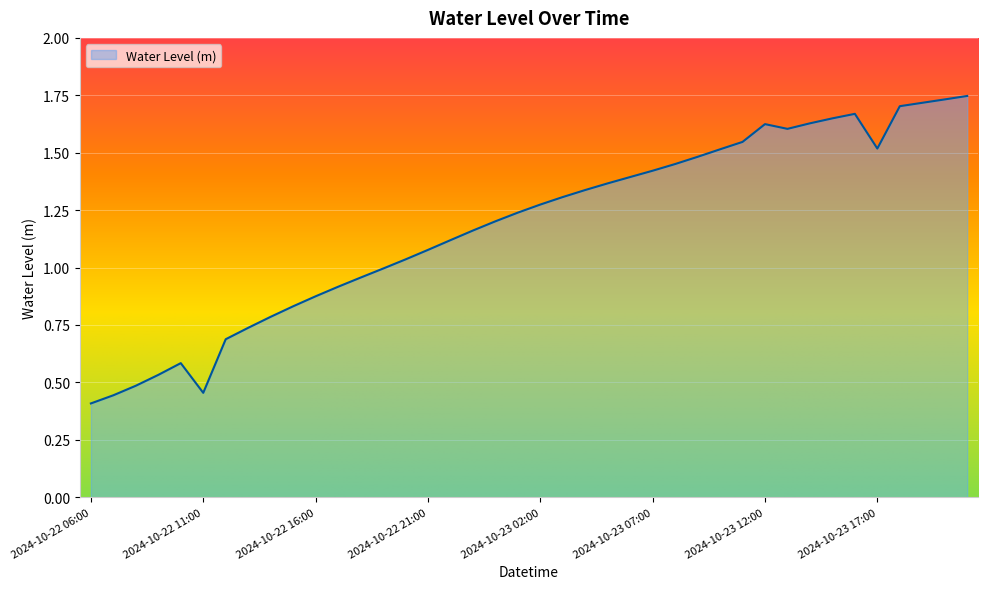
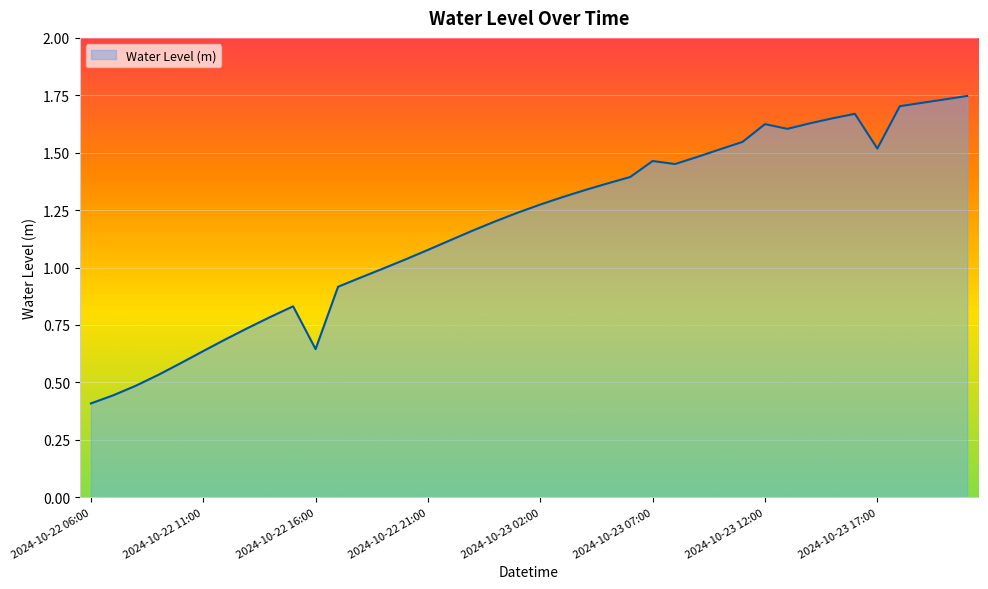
2024-10-22 11:00: 0.45 -> 0.64
2024-10-22 16:00: 0.87 -> 0.64
2024-10-23 07:00: 1.42 -> 1.46
